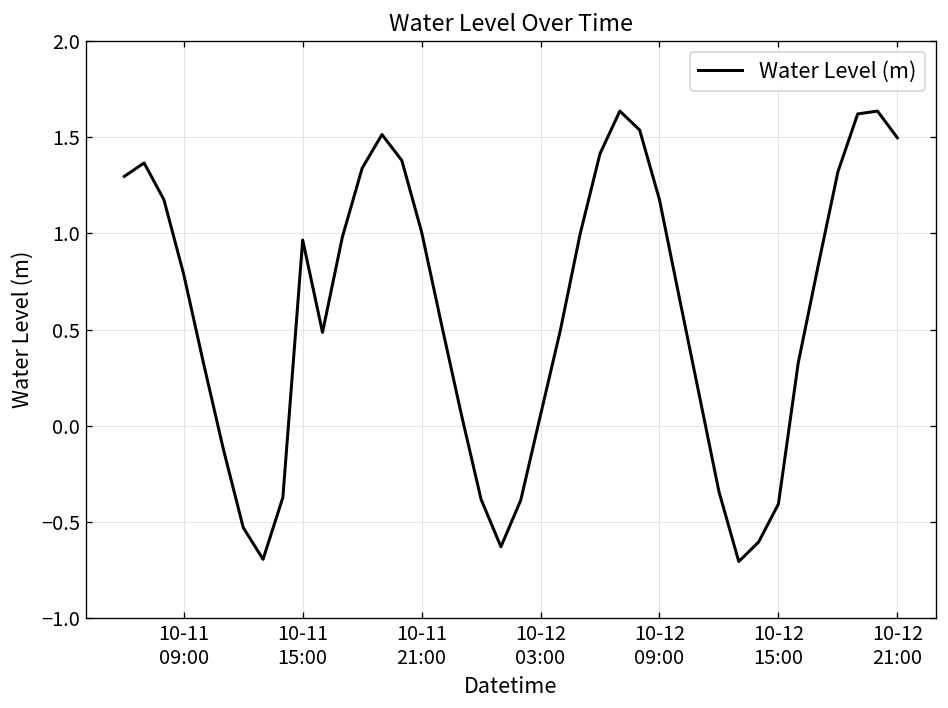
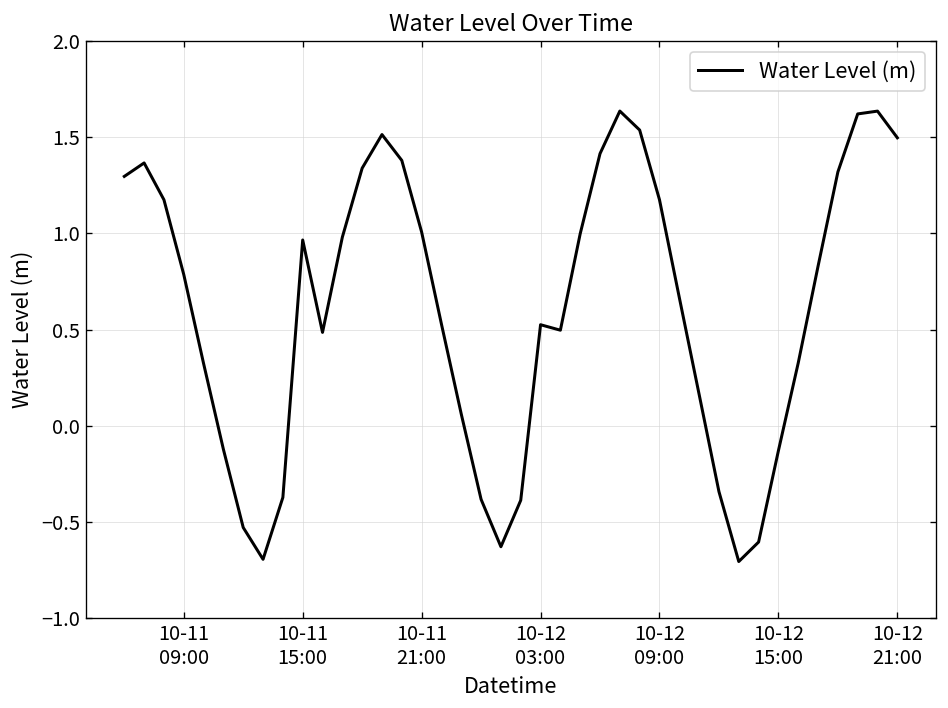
10-12 03:00: 0.06 -> 0.53
10-12 15:00: -0.41 -> -0.13
